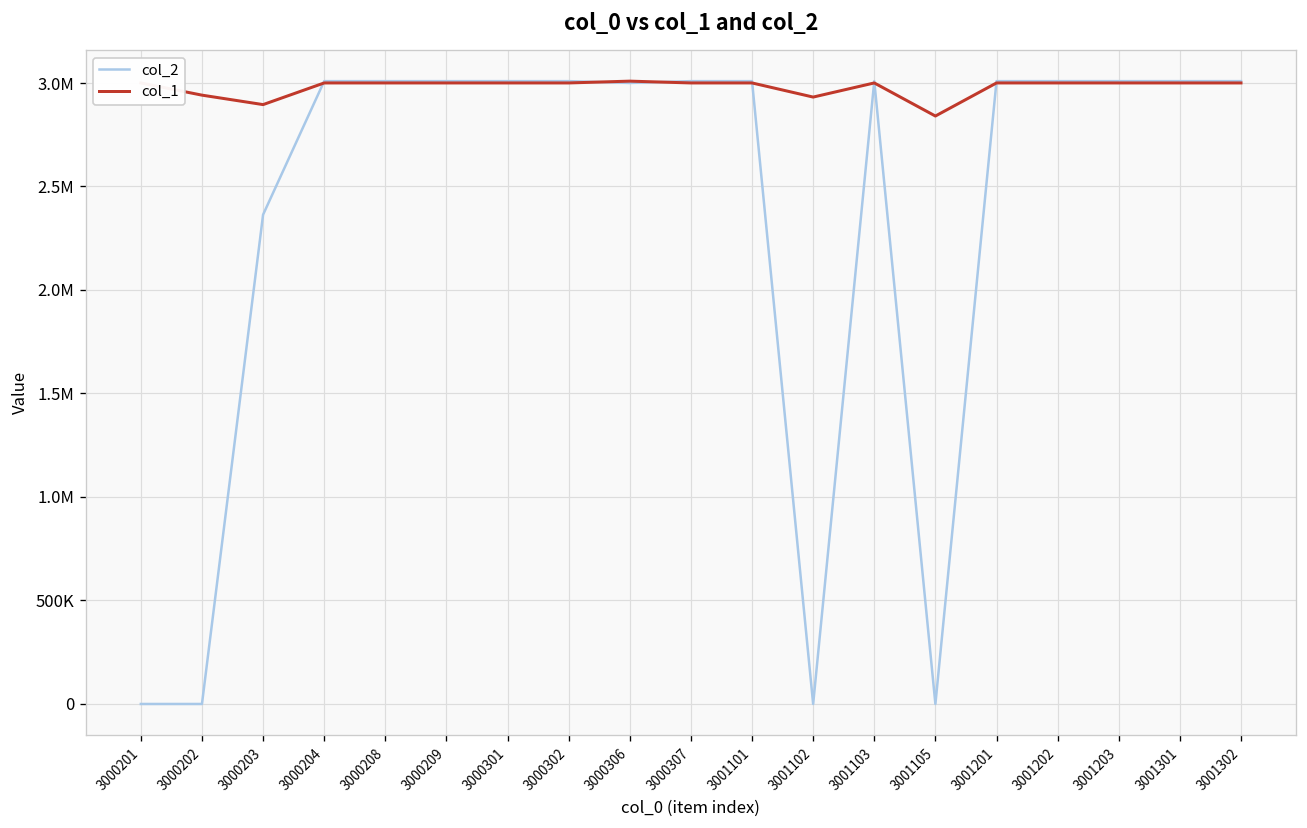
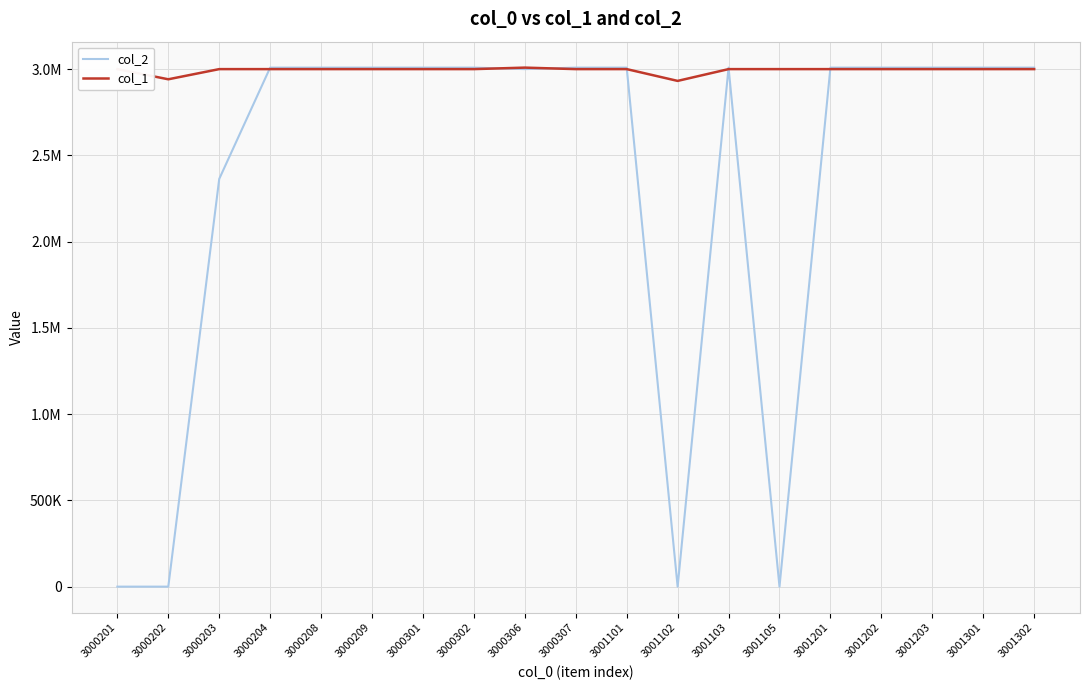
col_1, 3000203: 2900000 -> 3000000
col_1, 3001105: 2840000 -> 3000000
